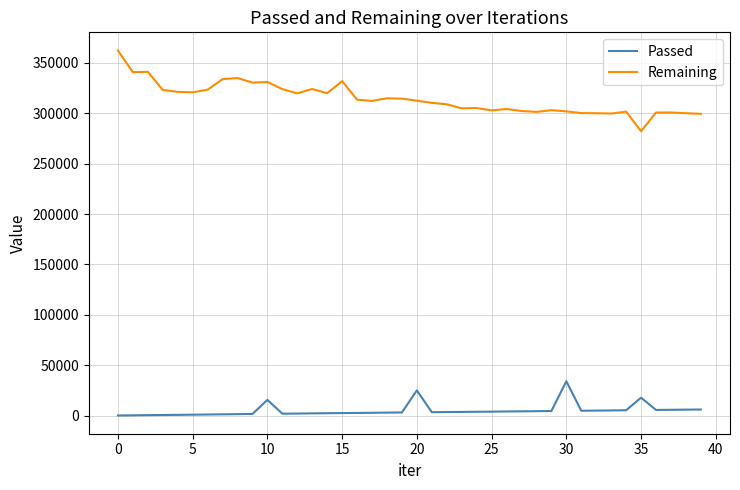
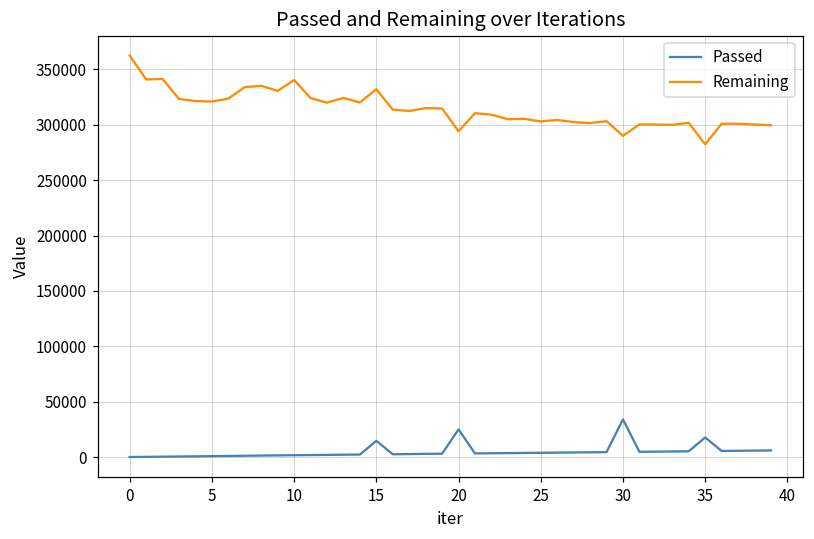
Passed, 10: 16000 -> 2000
Remaining, 10: 331000 -> 340000
Passed, 15: 3000 -> 15000
Remaining, 20: 313000 -> 294000
Remaining, 30: 302000 -> 290000
